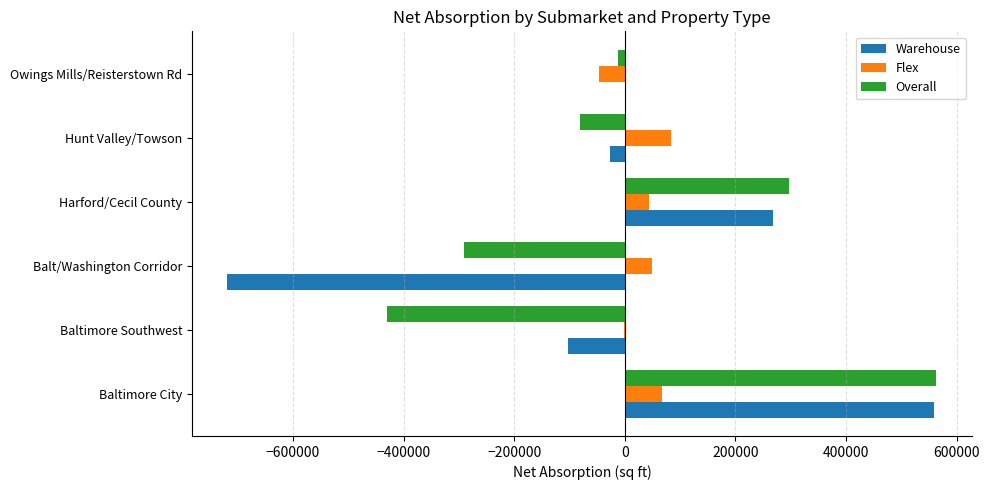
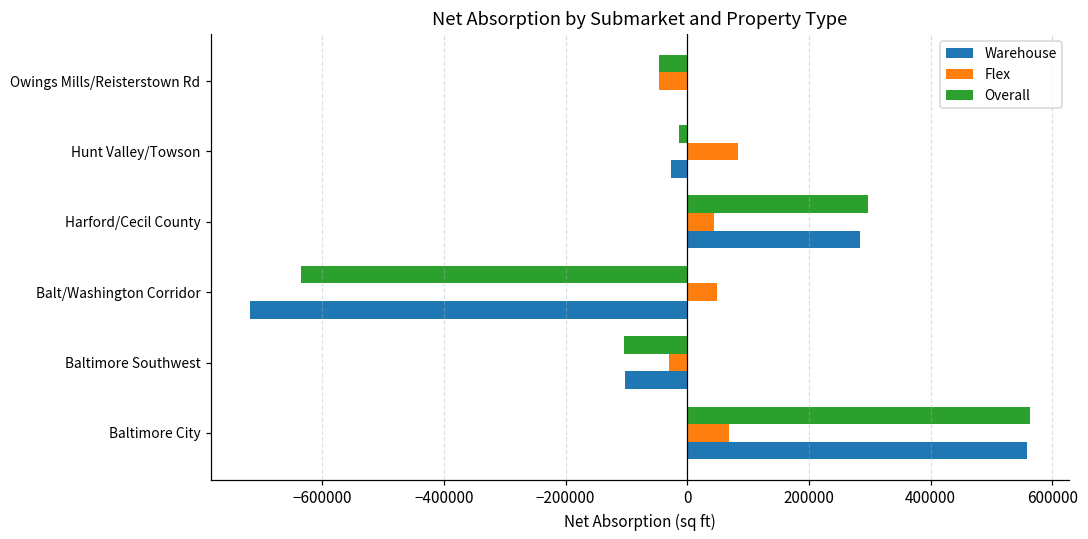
Overall, Owings Mills/Reisterstown Rd: -10000 -> -50000
Overall, Hunt Valley/Towson: -80000 -> -10000
Warehouse, Harford/Cecil County: 270000 -> 280000
Overall, Balt/Washington Corridor: -290000 -> -630000
Overall, Baltimore Southwest: -430000 -> -100000
Flex, Baltimore Southwest: 0 -> -30000
